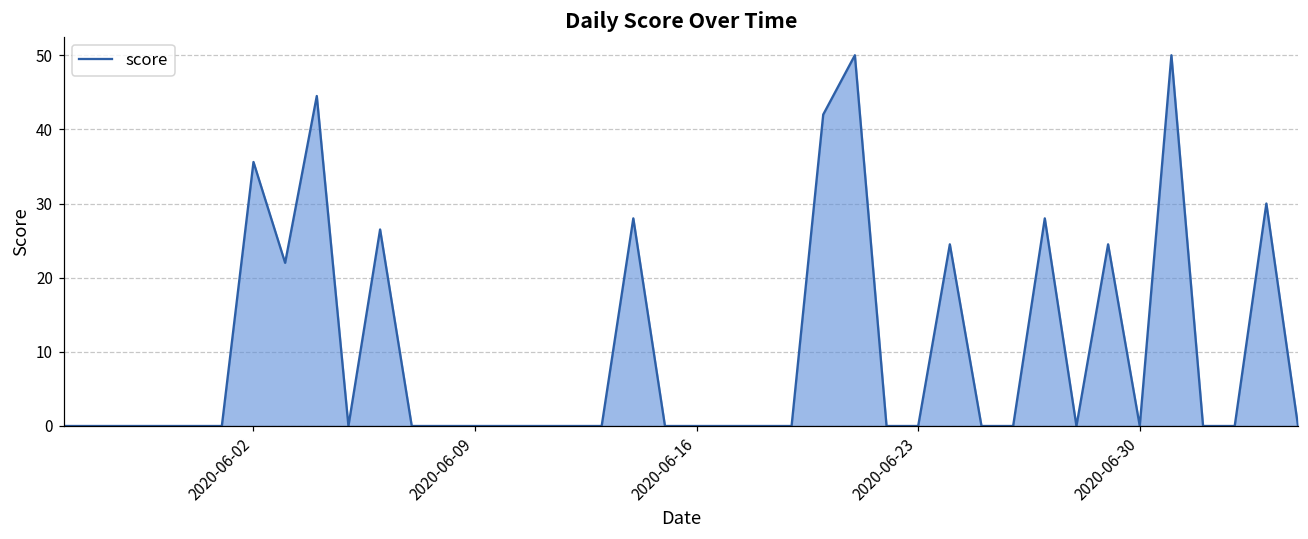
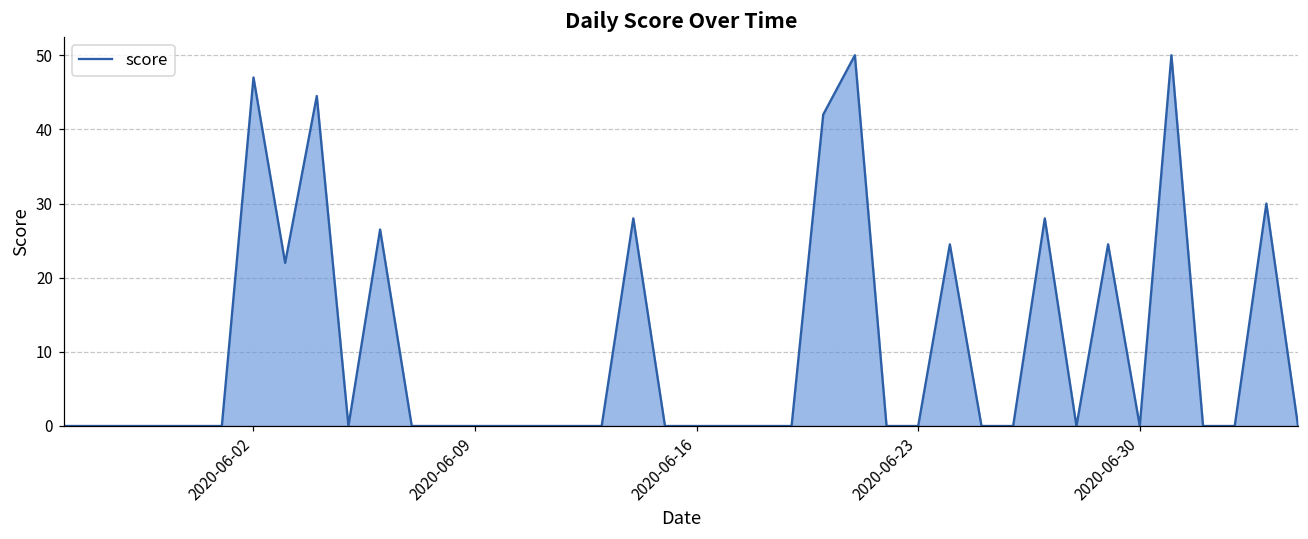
2020-06-02: 36 -> 47
